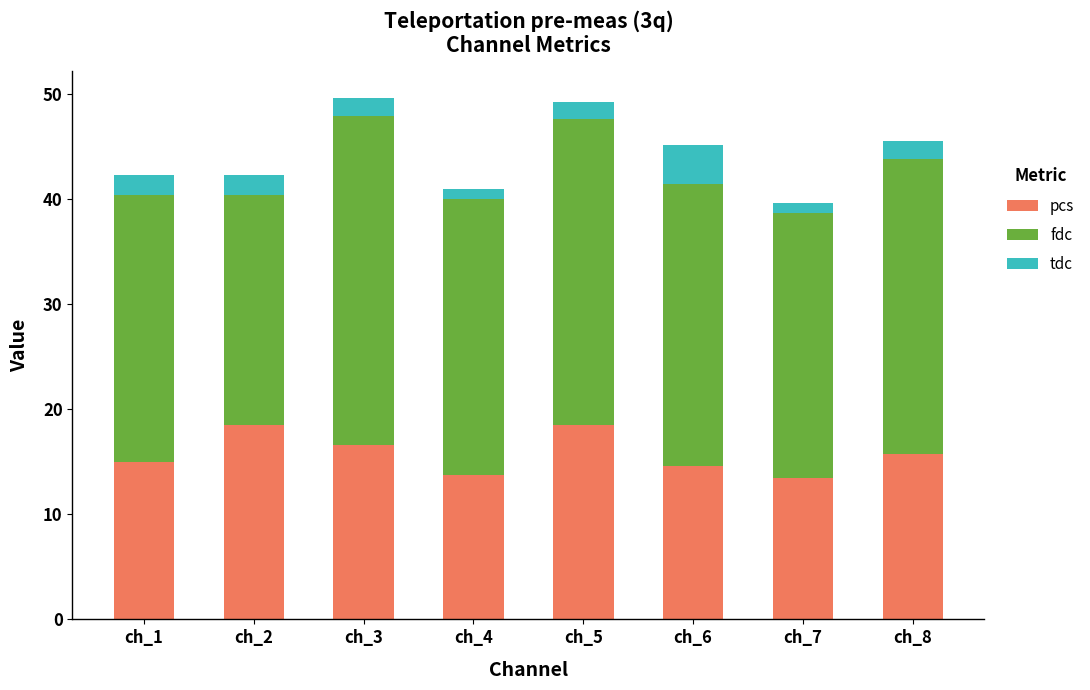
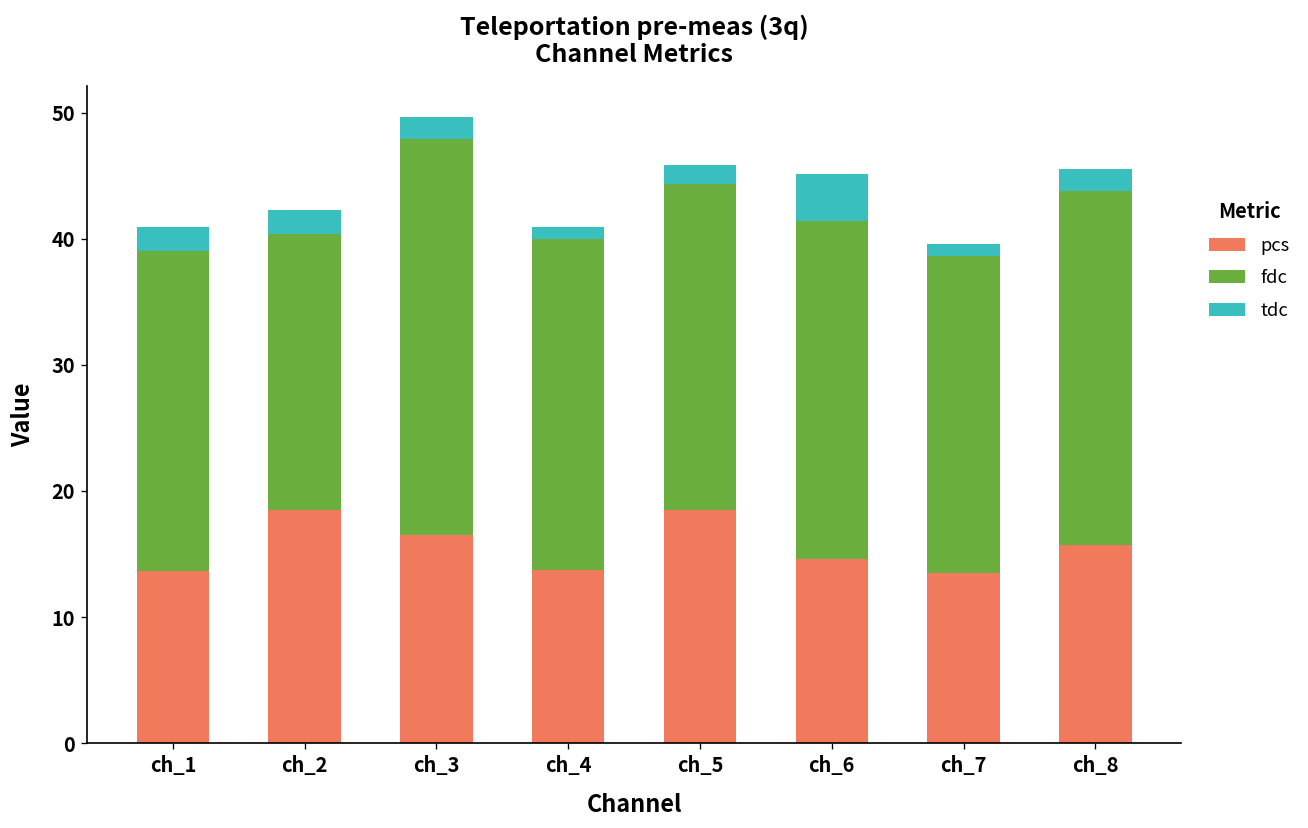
pcs, ch_1: 15.0 -> 13.7
fdc, ch_5: 29.1 -> 25.8
